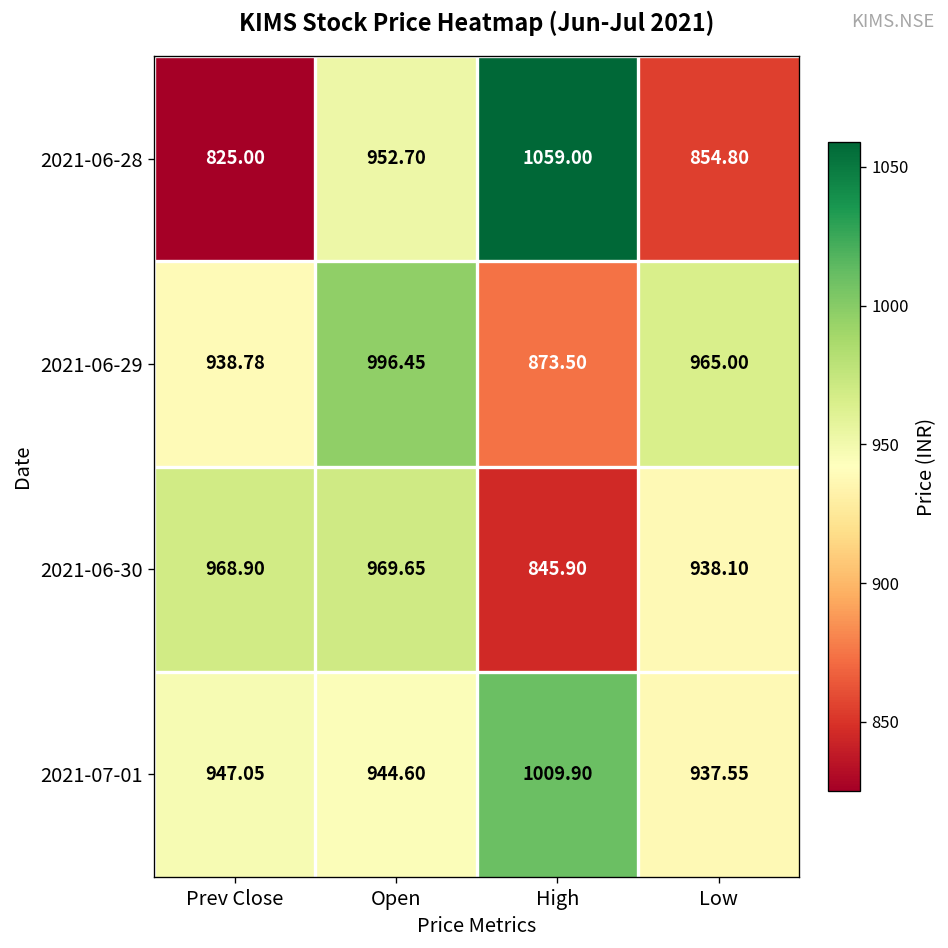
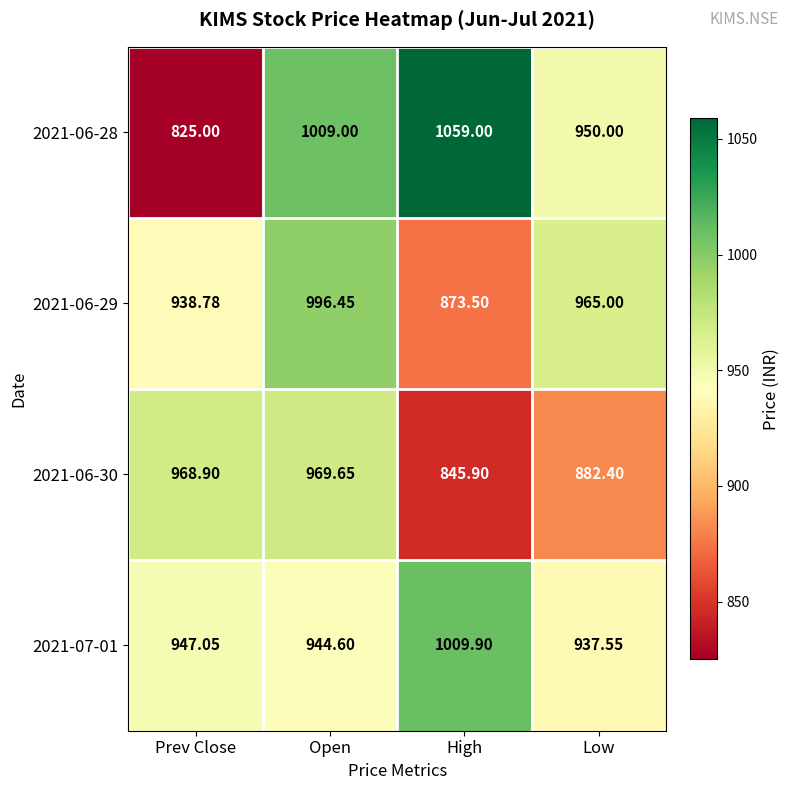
2021-06-28, Open: 952.70 -> 1009.00
2021-06-28, Low: 854.80 -> 950.00
2021-06-30, Low: 938.10 -> 882.40
